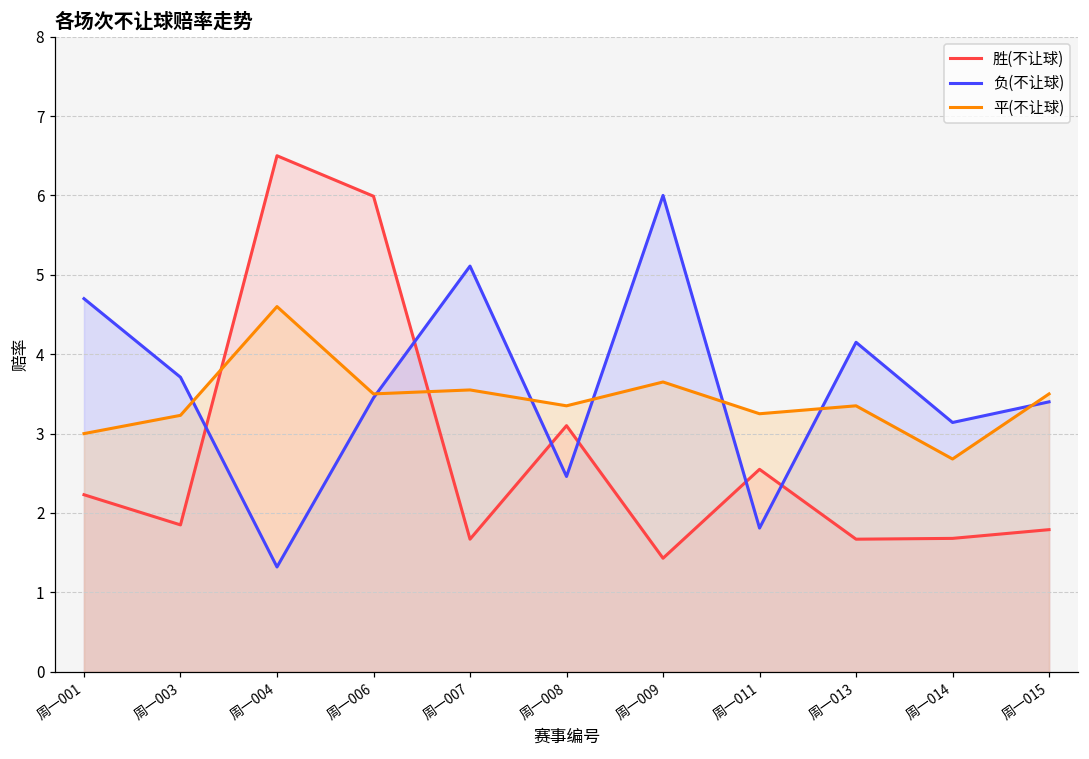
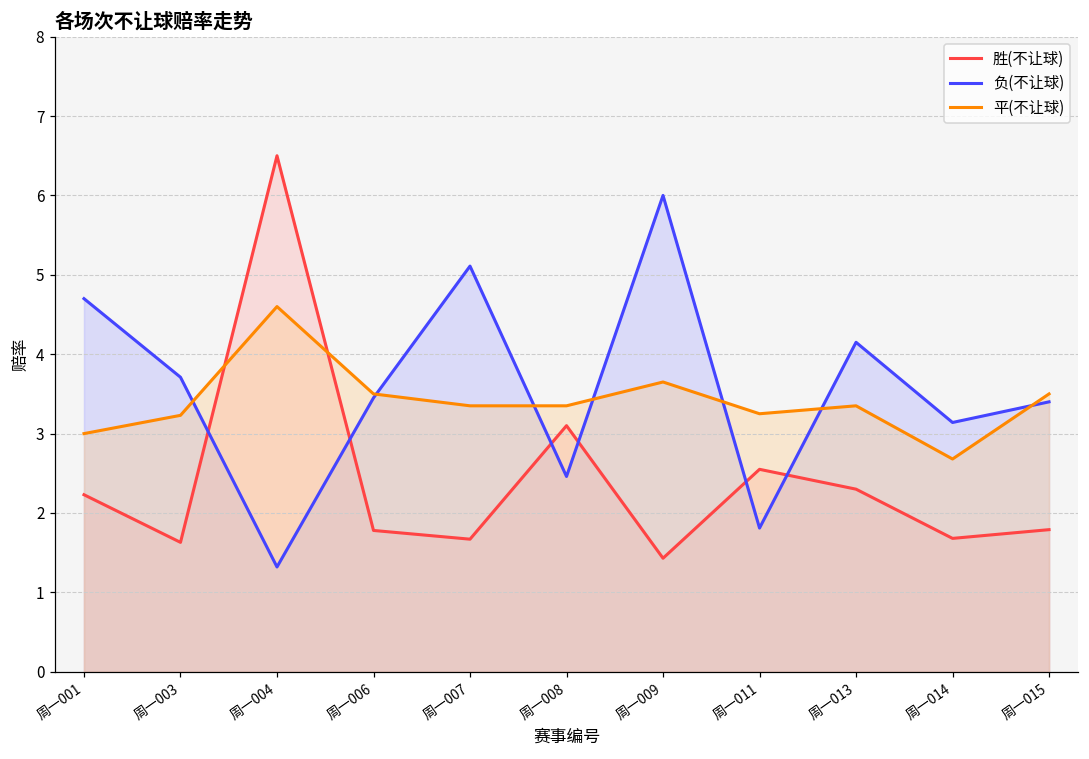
胜(不让球), 周一003: 1.9 -> 1.6
胜(不让球), 周一006: 6.0 -> 1.8
平(不让球), 周一007: 3.6 -> 3.4
胜(不让球), 周一013: 1.7 -> 2.3
